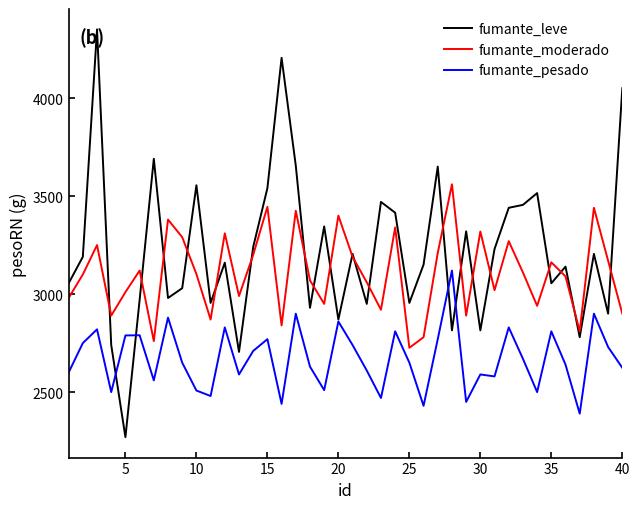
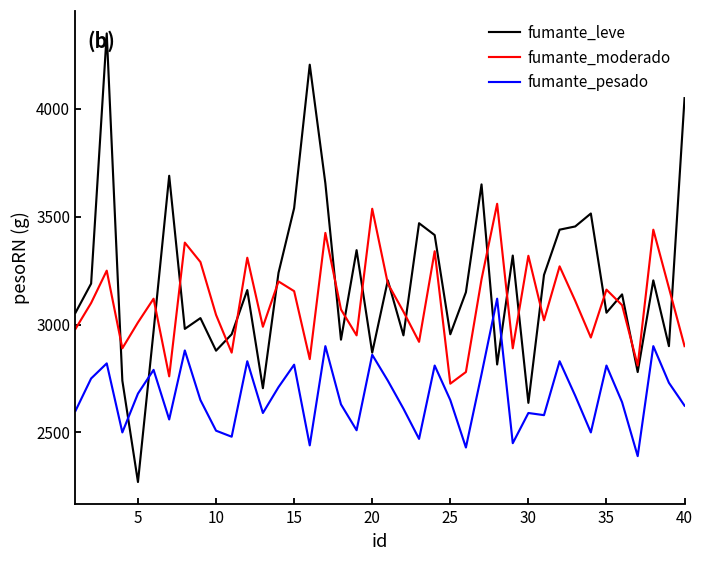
fumante_pesado, 5: 2790 -> 2680
fumante_leve, 10: 3560 -> 2880
fumante_moderado, 10: 3100 -> 3050
fumante_moderado, 15: 3450 -> 3160
fumante_pesado, 15: 2770 -> 2810
fumante_moderado, 20: 3400 -> 3540
fumante_leve, 30: 2820 -> 2640
